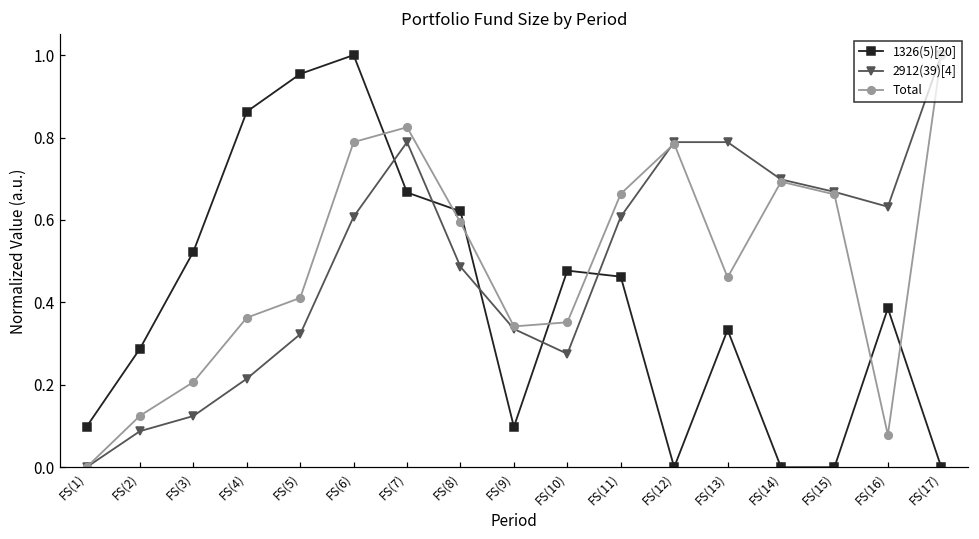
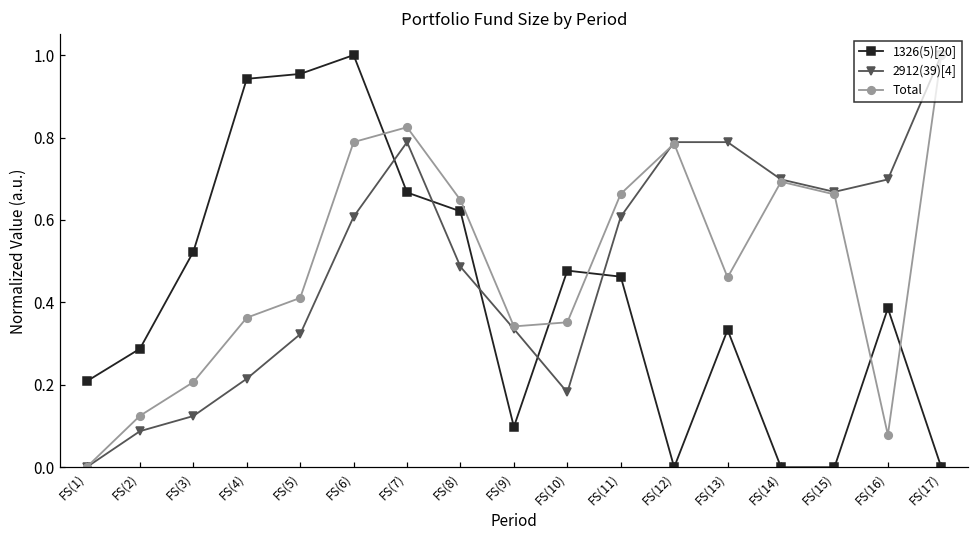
1326(5)[20], FS(1): 0.10 -> 0.21
1326(5)[20], FS(4): 0.86 -> 0.94
Total, FS(8): 0.59 -> 0.65
2912(39)[4], FS(10): 0.28 -> 0.18
2912(39)[4], FS(16): 0.63 -> 0.70
